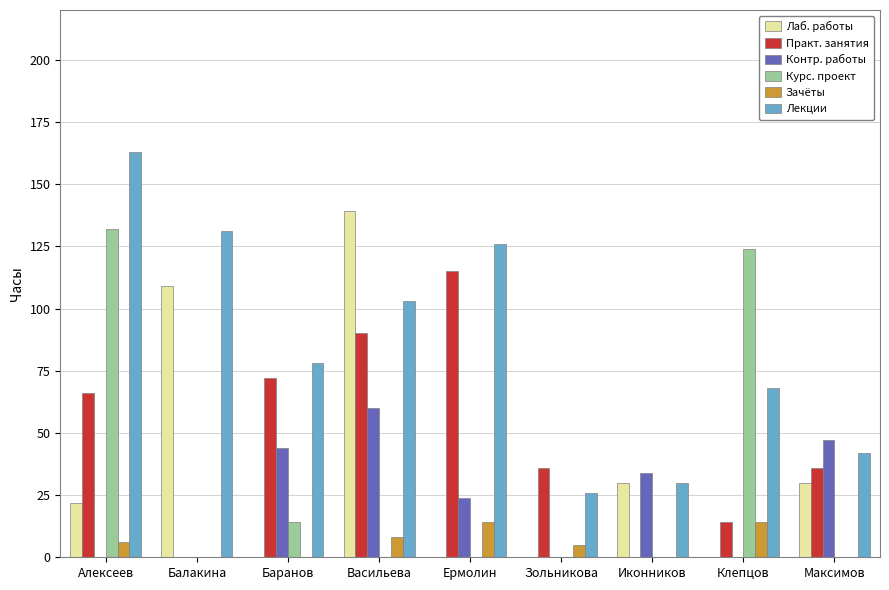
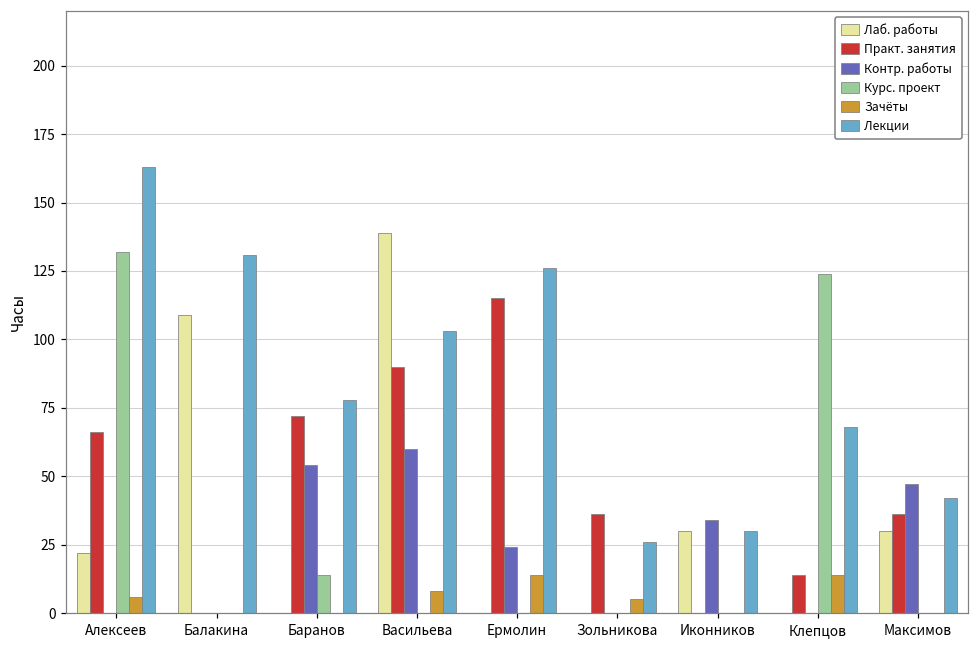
Контр. работы, Баранов: 44 -> 54
